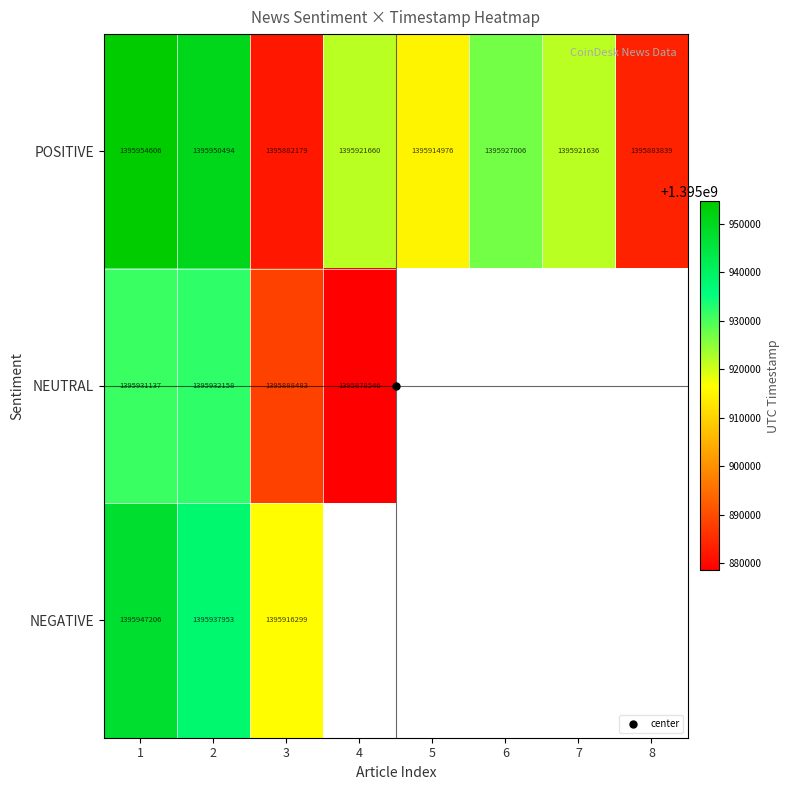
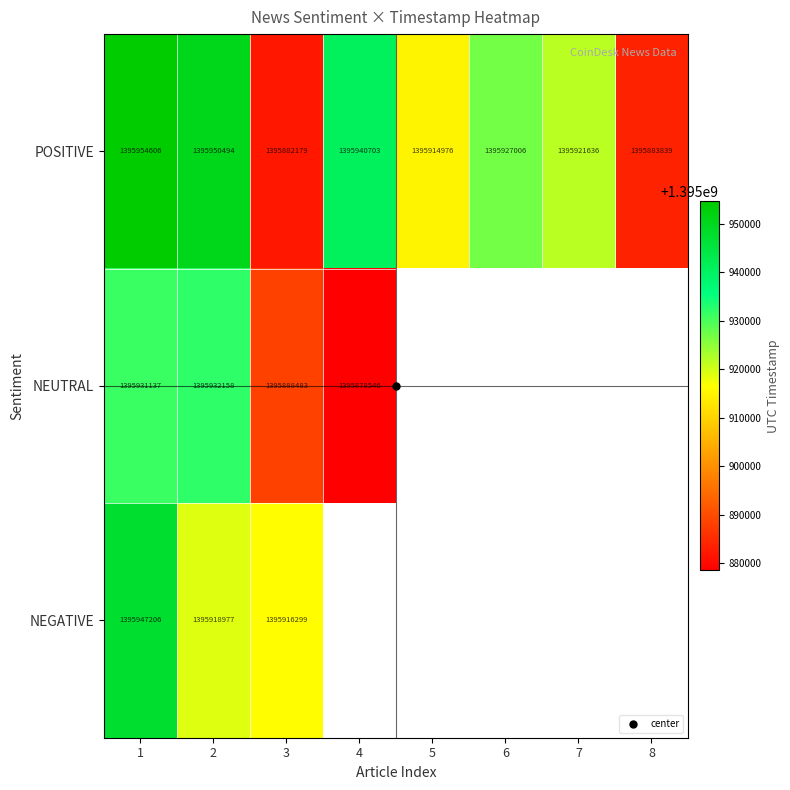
POSITIVE, 4: 1395921660 -> 1395940703
NEGATIVE, 2: 1395937953 -> 1395918977
